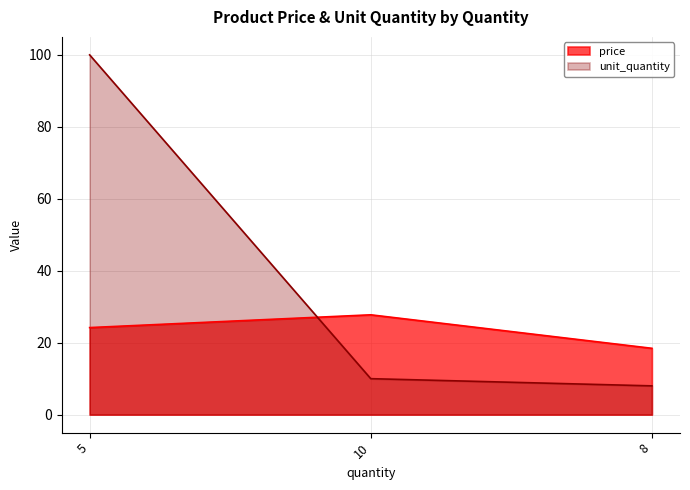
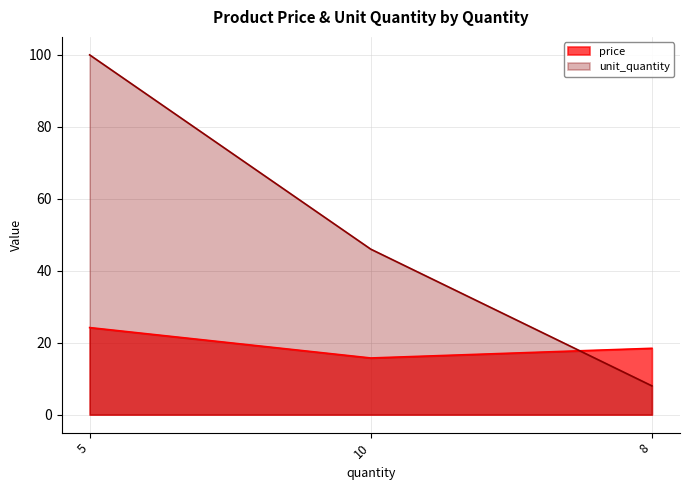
price, 10: 28 -> 16
unit_quantity, 10: 10 -> 46
